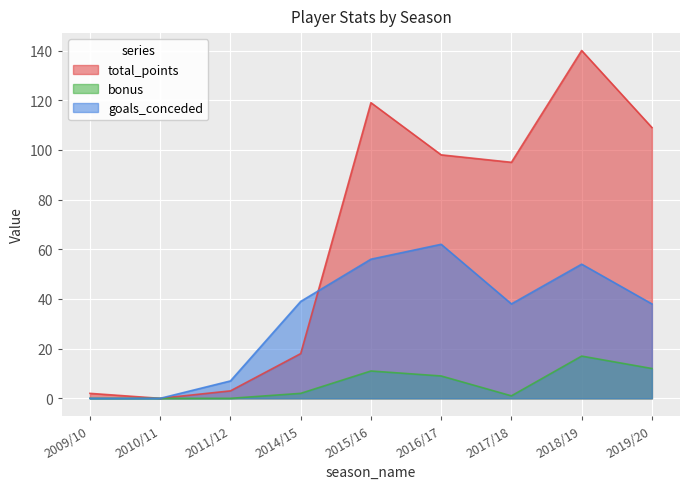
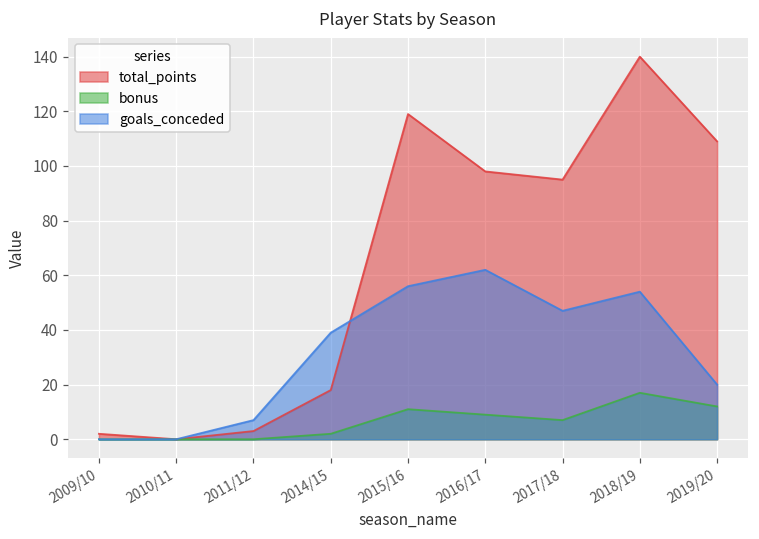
bonus, 2017/18: 1 -> 7
goals_conceded, 2017/18: 38 -> 47
goals_conceded, 2019/20: 38 -> 20
